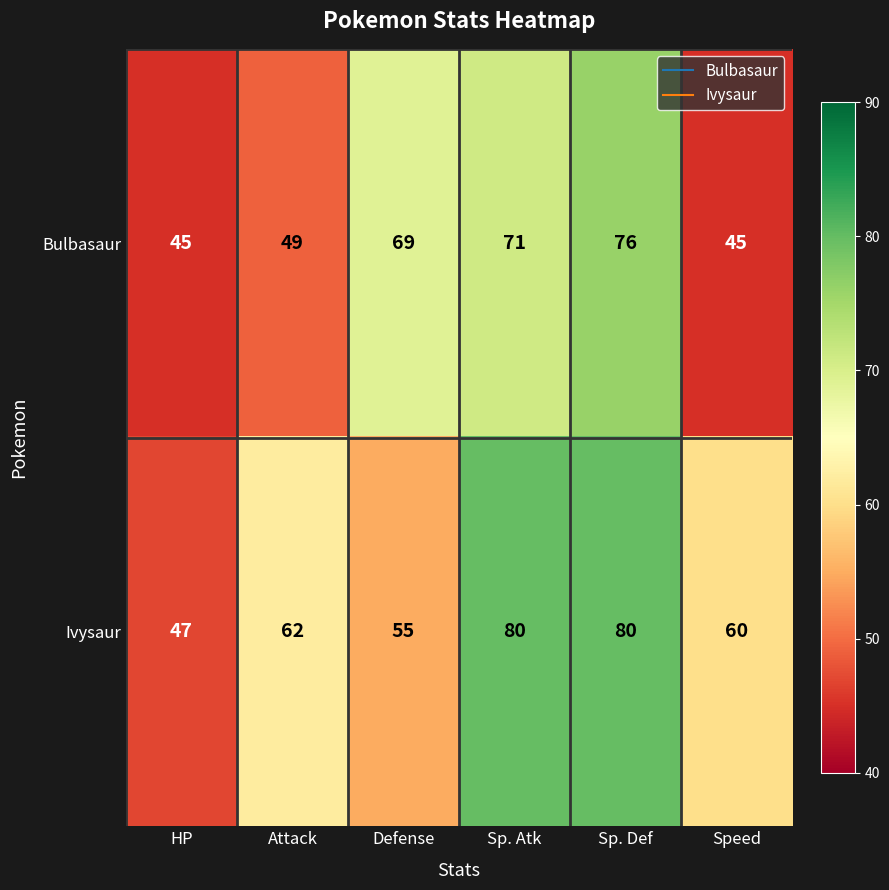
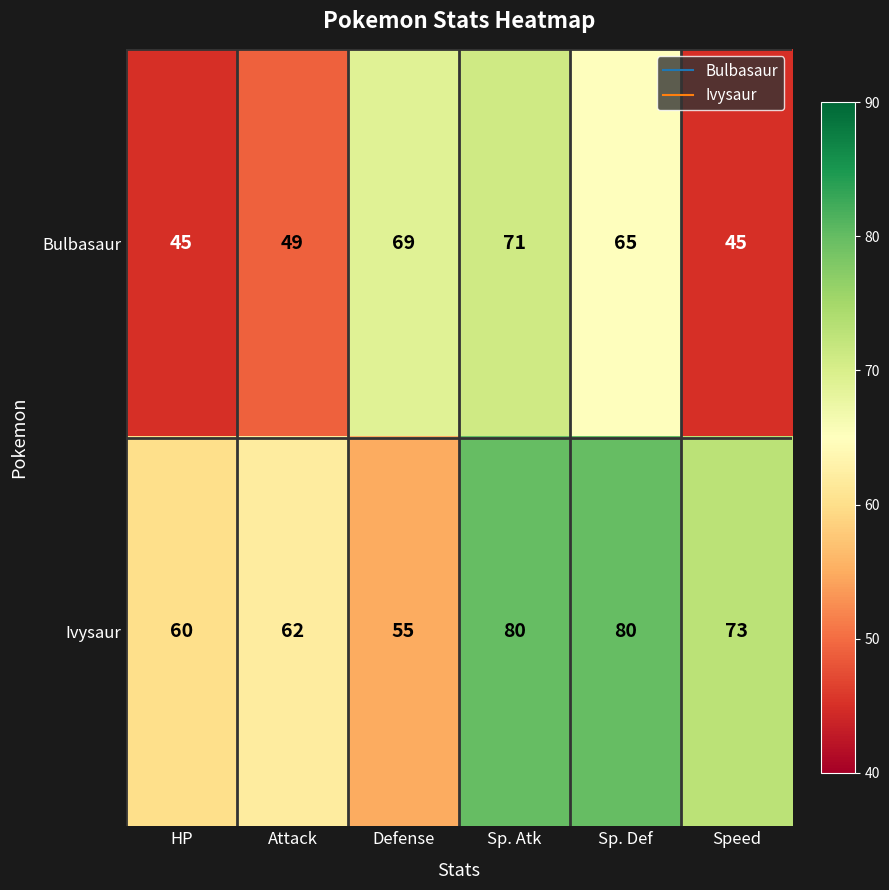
Bulbasaur, Sp. Def: 76 -> 65
Ivysaur, HP: 47 -> 60
Ivysaur, Speed: 60 -> 73
